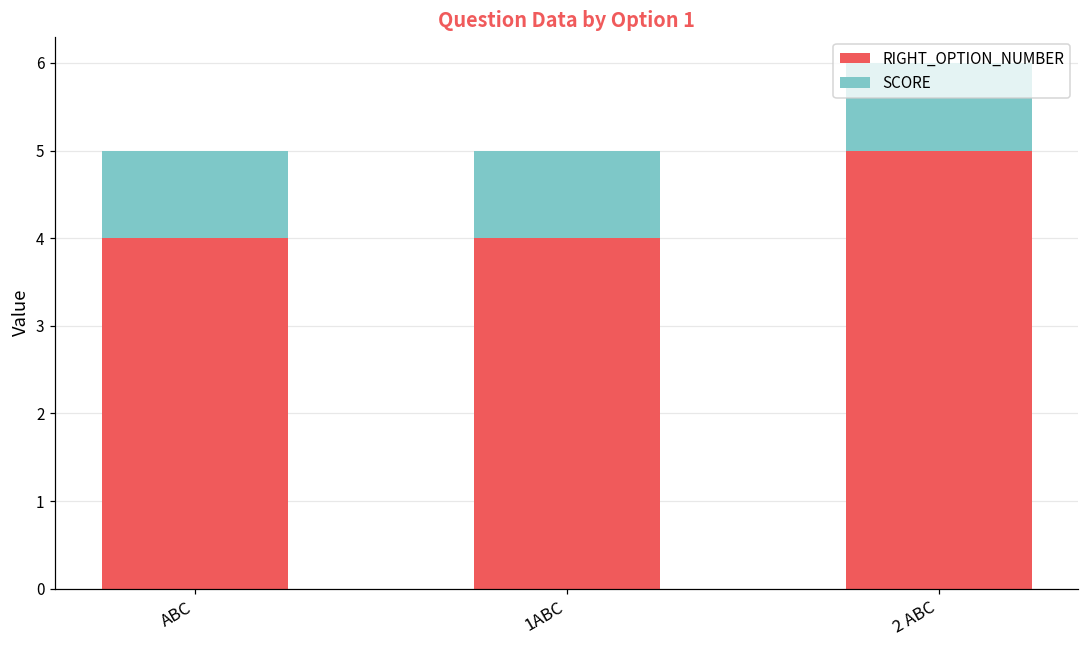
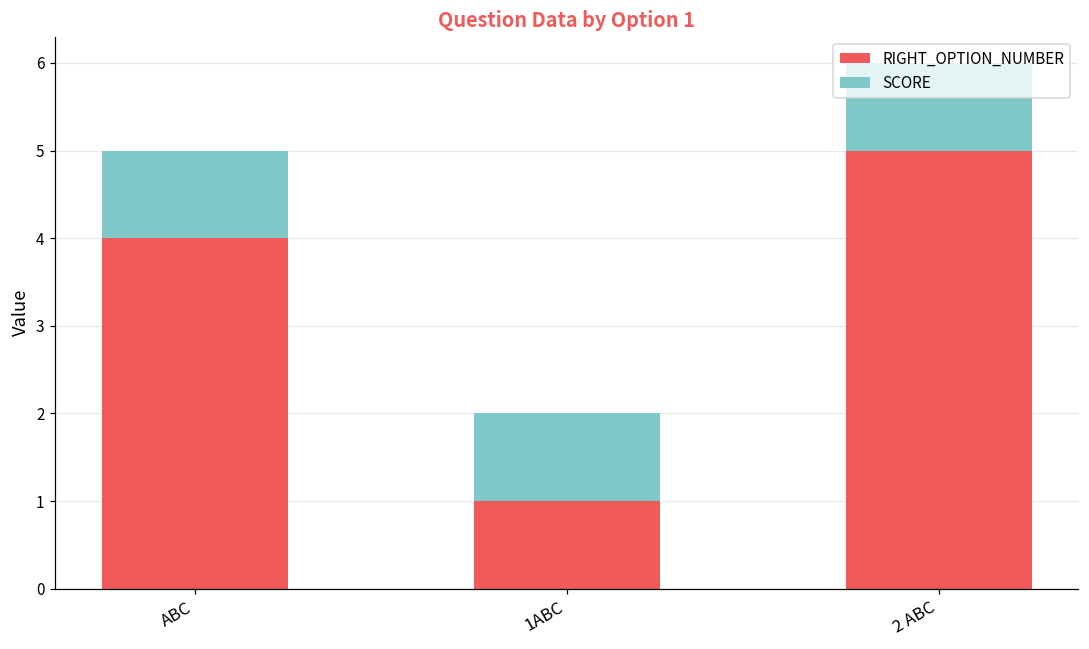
RIGHT_OPTION_NUMBER, 1ABC: 4 -> 1
